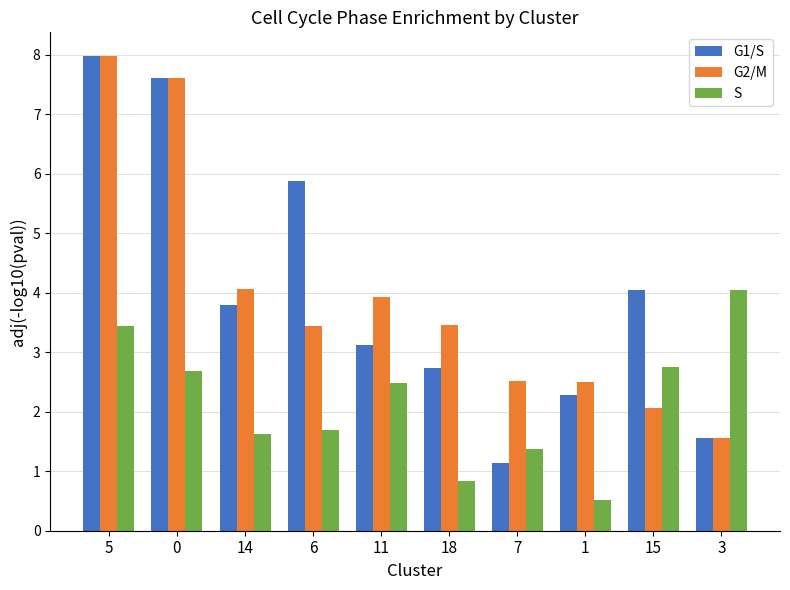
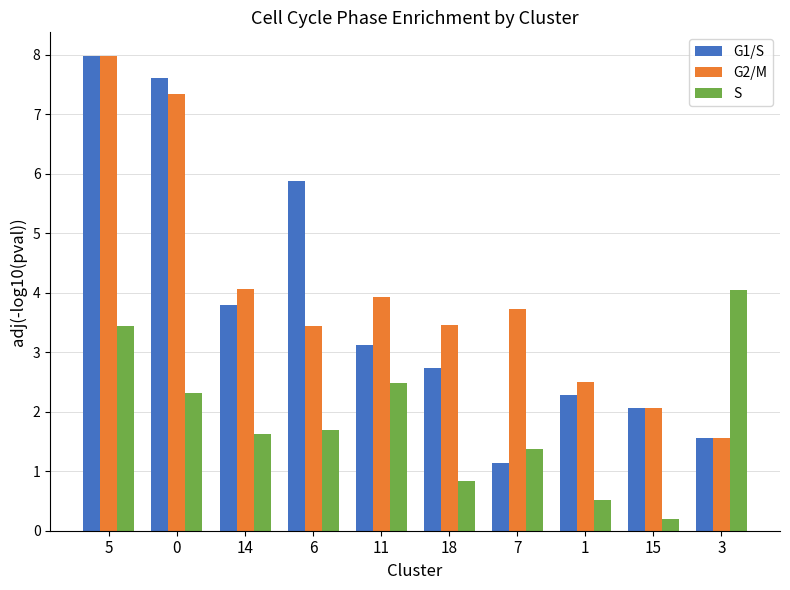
G2/M, 0: 7.6 -> 7.3
S, 0: 2.7 -> 2.3
G2/M, 7: 2.5 -> 3.7
G1/S, 15: 4.1 -> 2.1
S, 15: 2.8 -> 0.2
